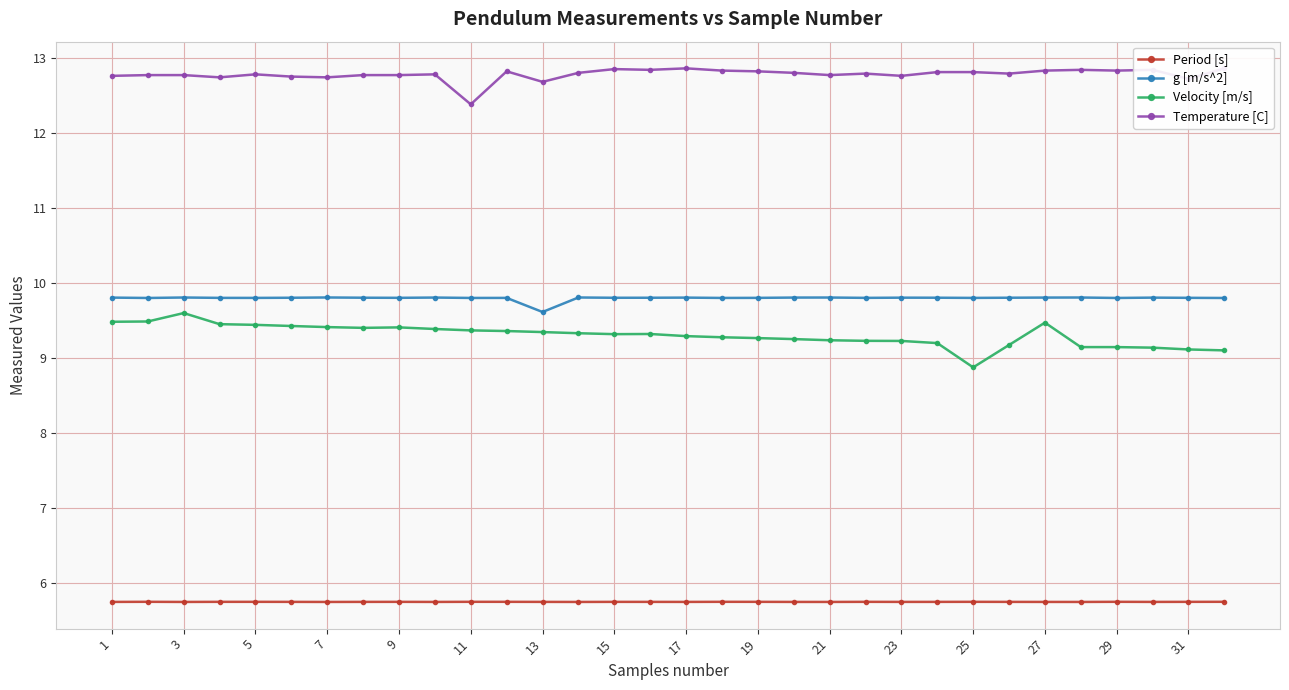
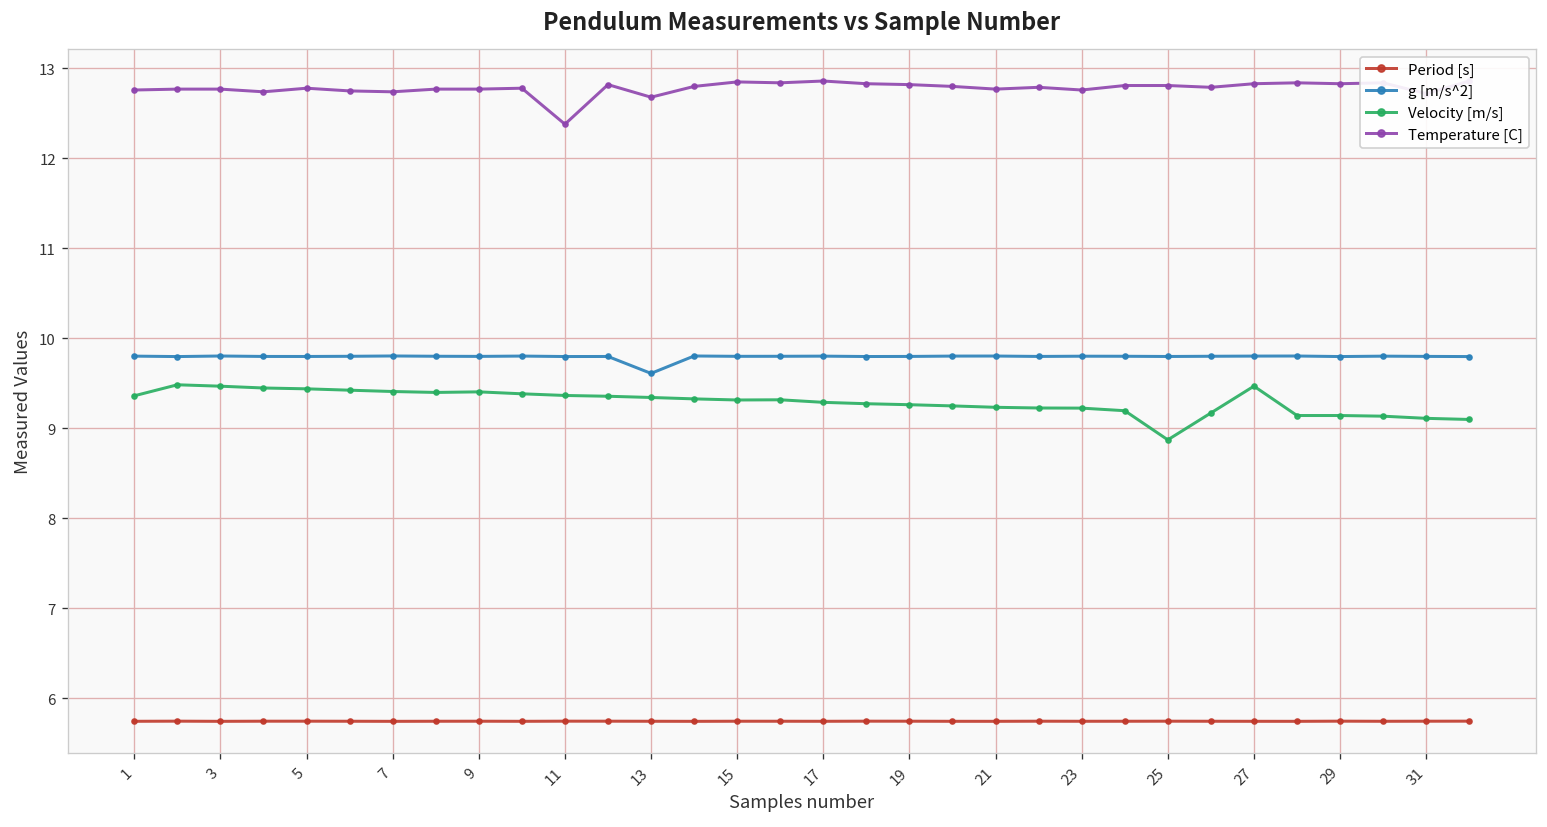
Velocity [m/s], 1: 9.5 -> 9.4
Velocity [m/s], 3: 9.6 -> 9.5
